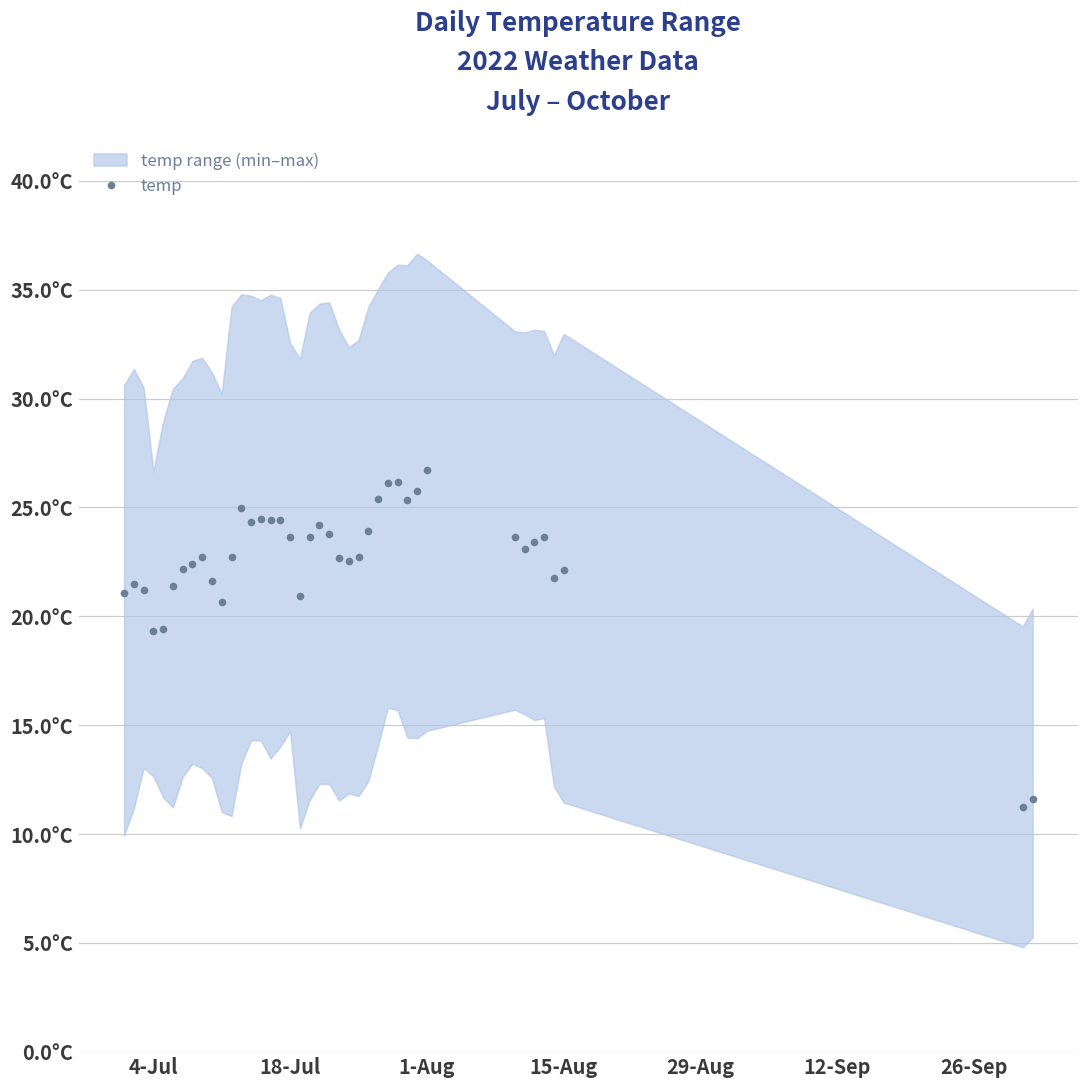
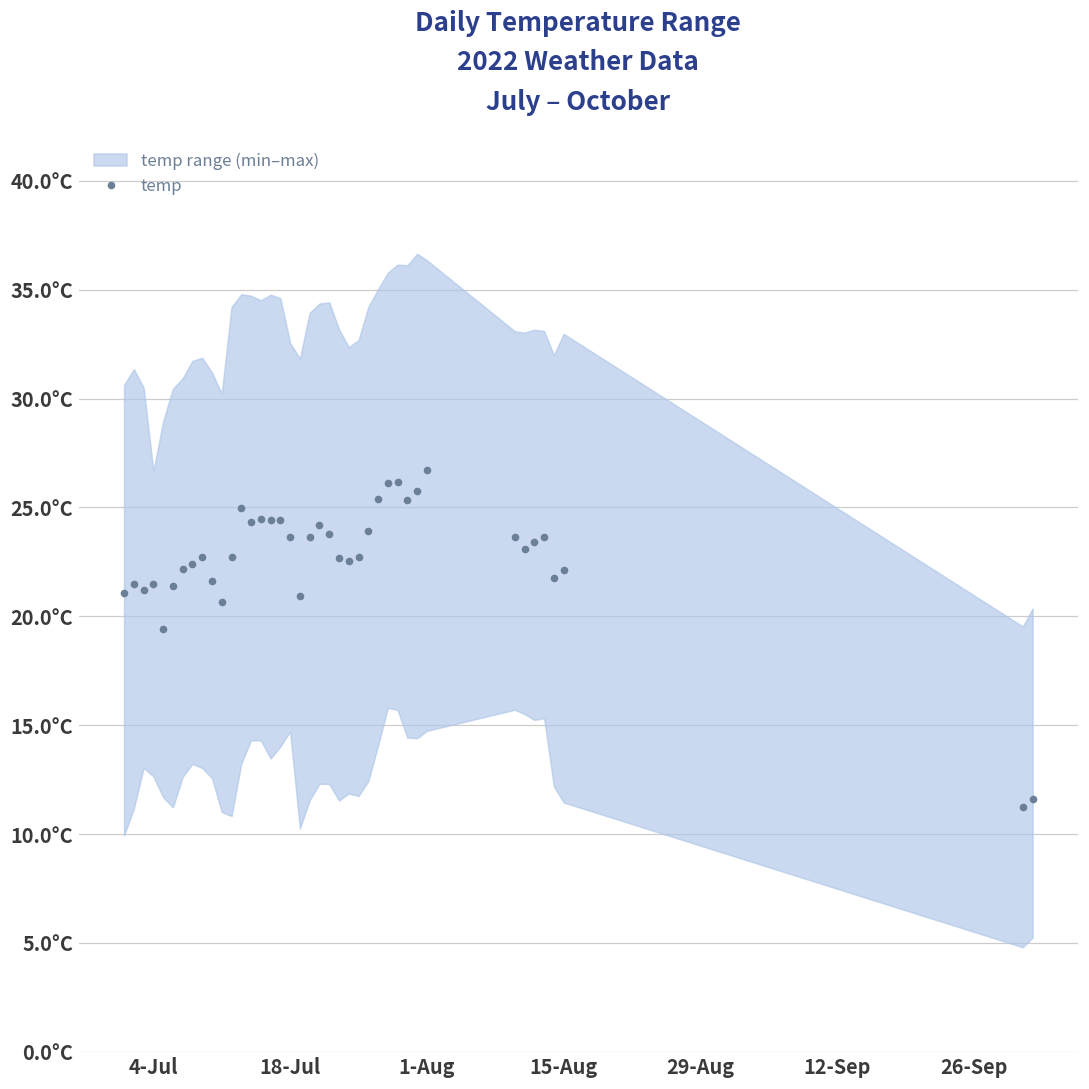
temp, 4-Jul: 19.3°C -> 21.5°C
